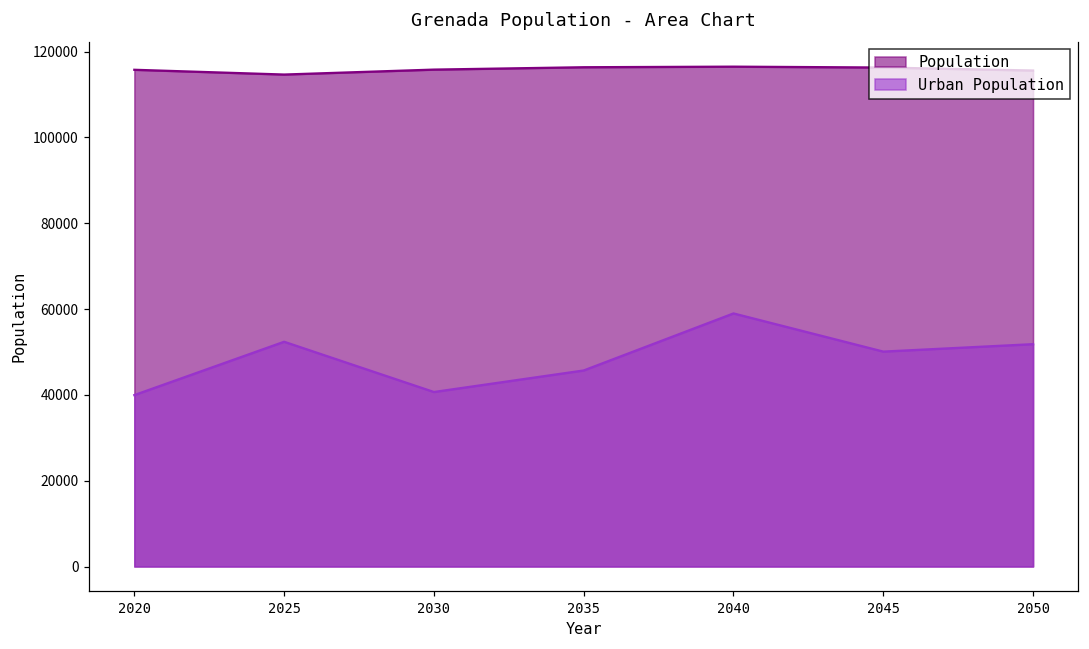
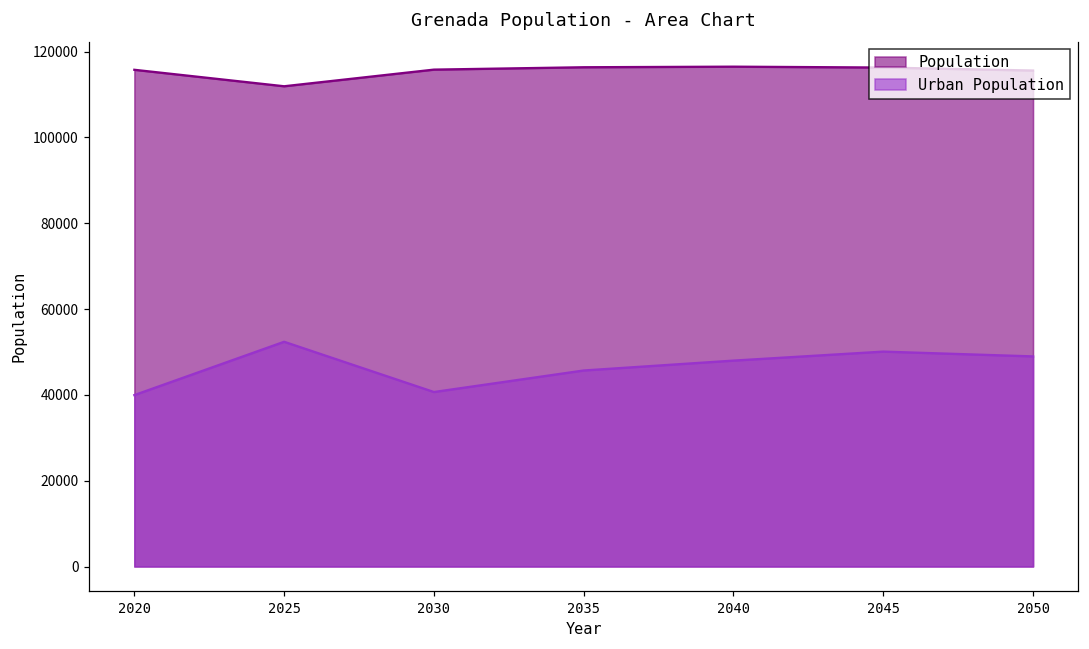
Population, 2025: 115000 -> 112000
Urban Population, 2040: 59000 -> 48000
Urban Population, 2050: 52000 -> 49000
